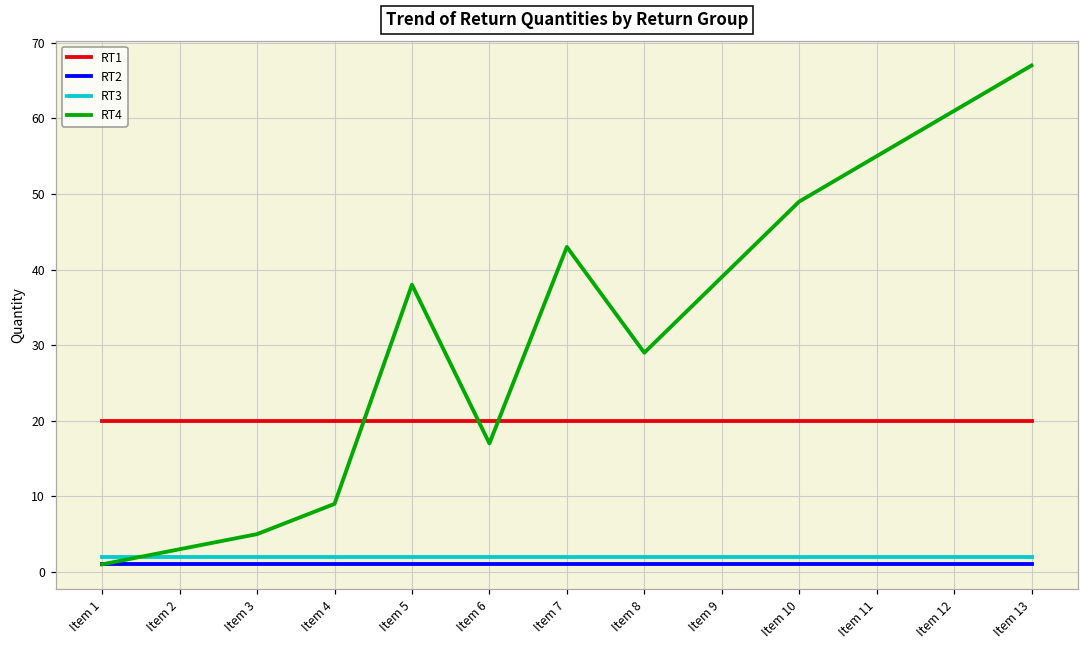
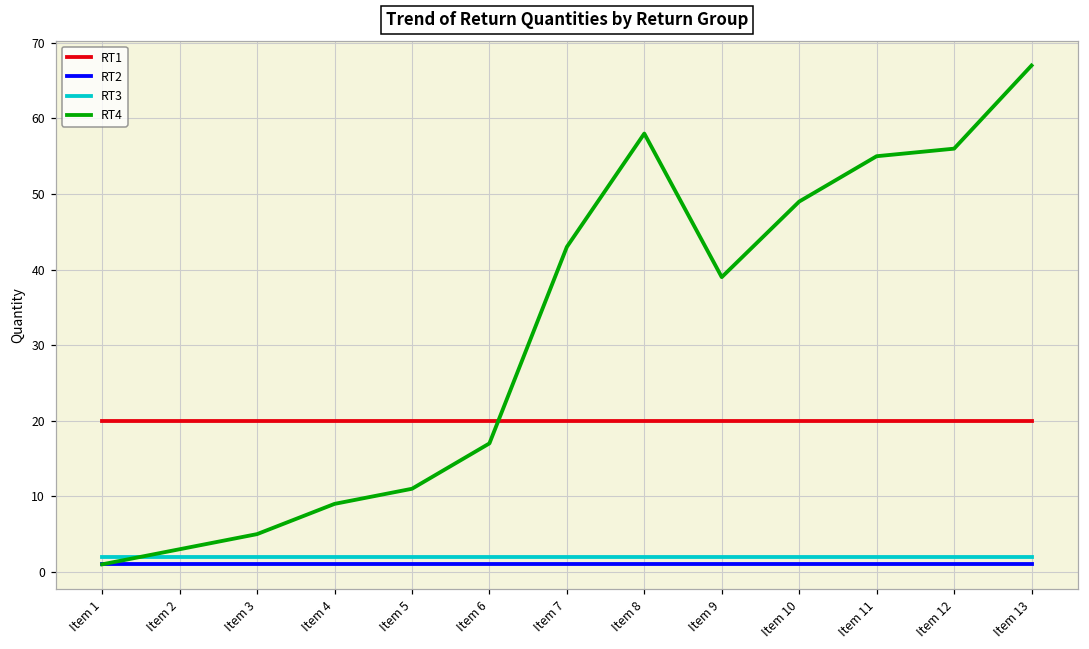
RT4, Item 5: 38 -> 11
RT4, Item 8: 29 -> 58
RT4, Item 12: 61 -> 56
